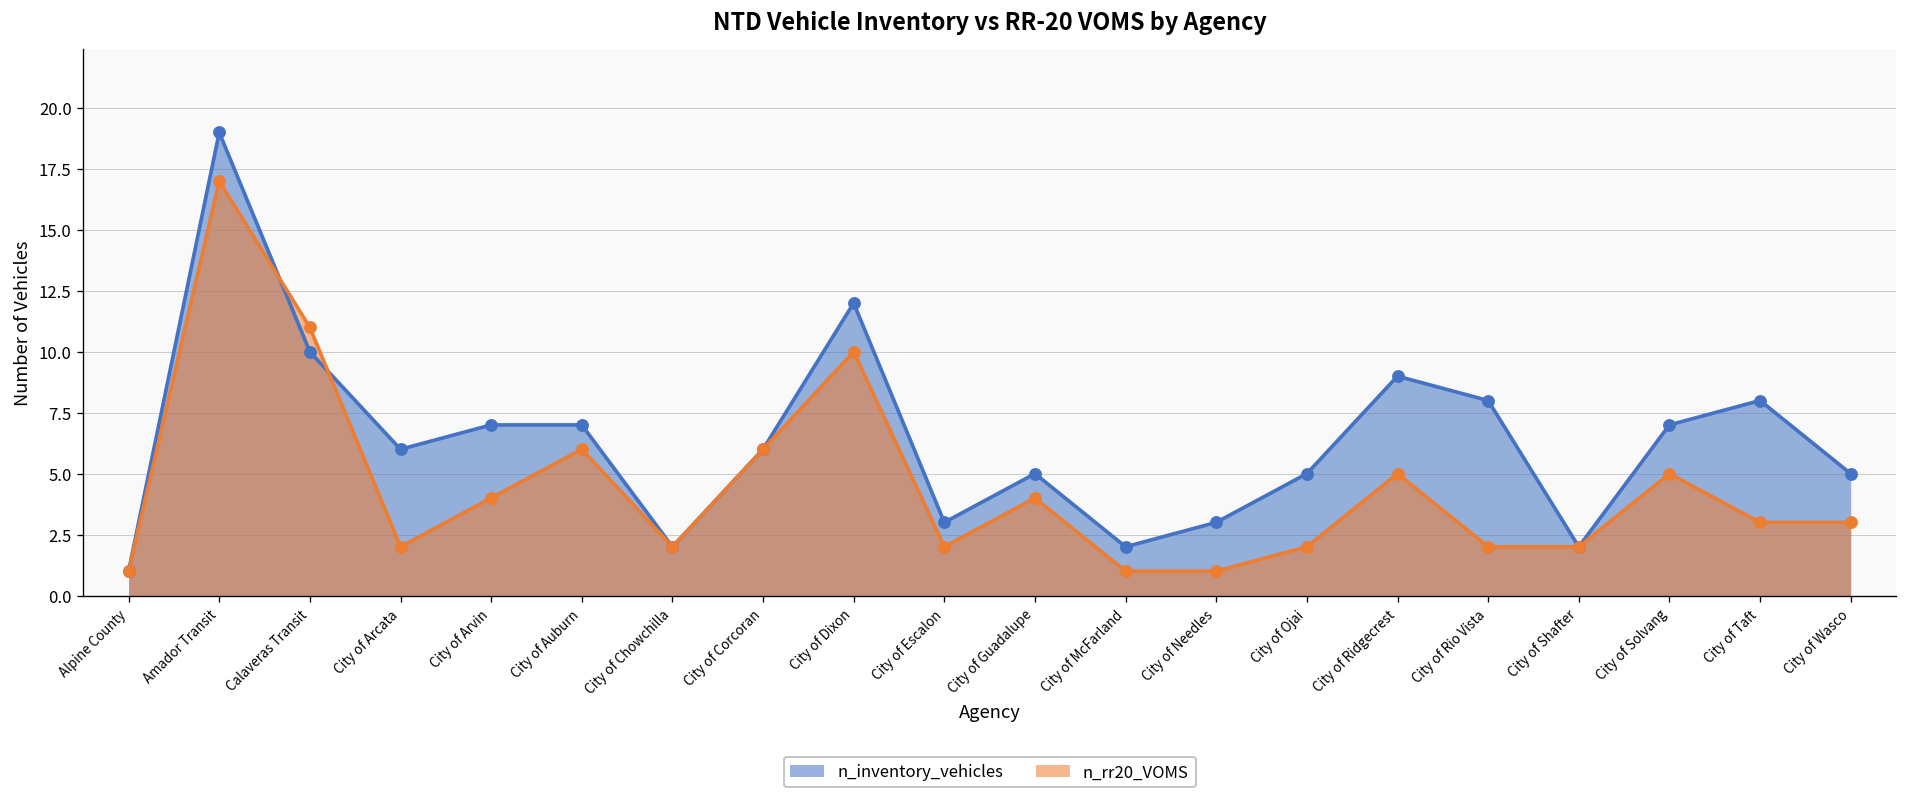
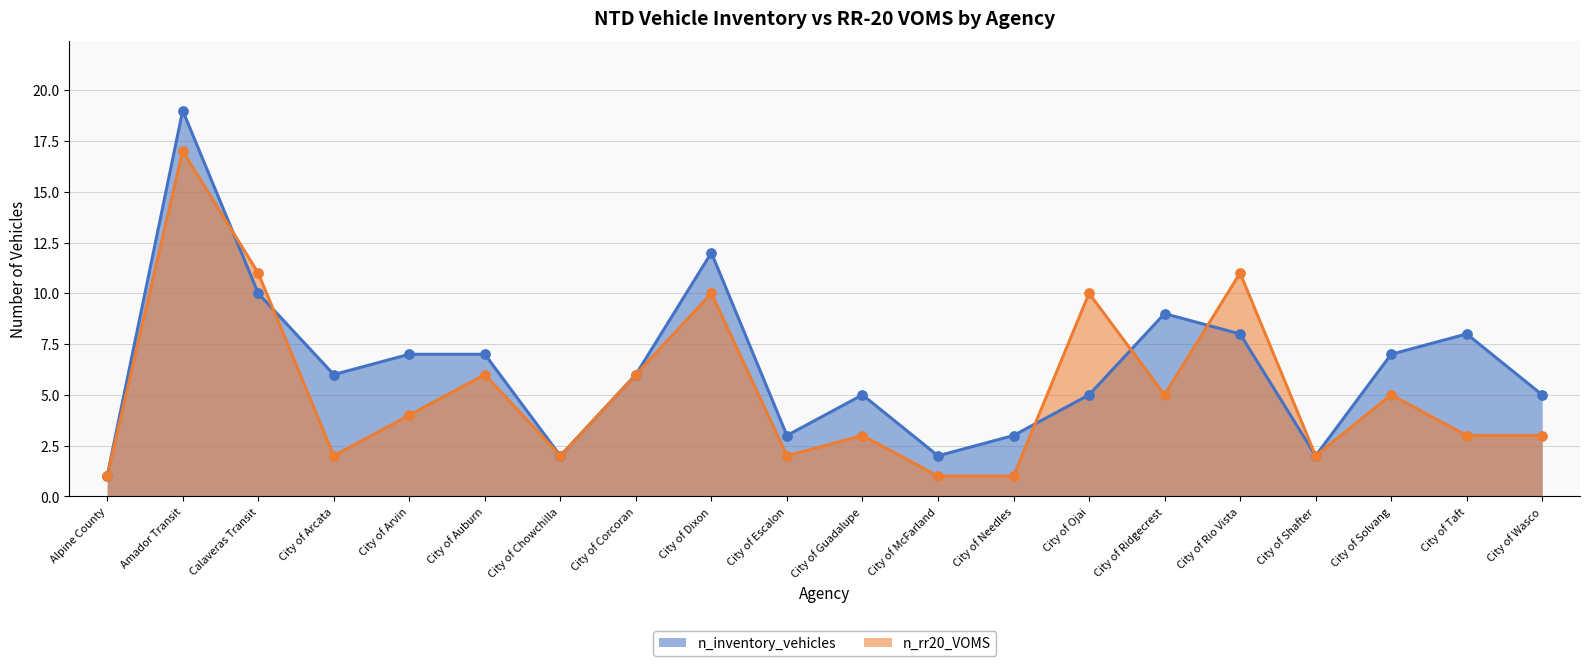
n_rr20_VOMS, City of Guadalupe: 4 -> 3
n_rr20_VOMS, City of Ojai: 2 -> 10
n_rr20_VOMS, City of Rio Vista: 2 -> 11
